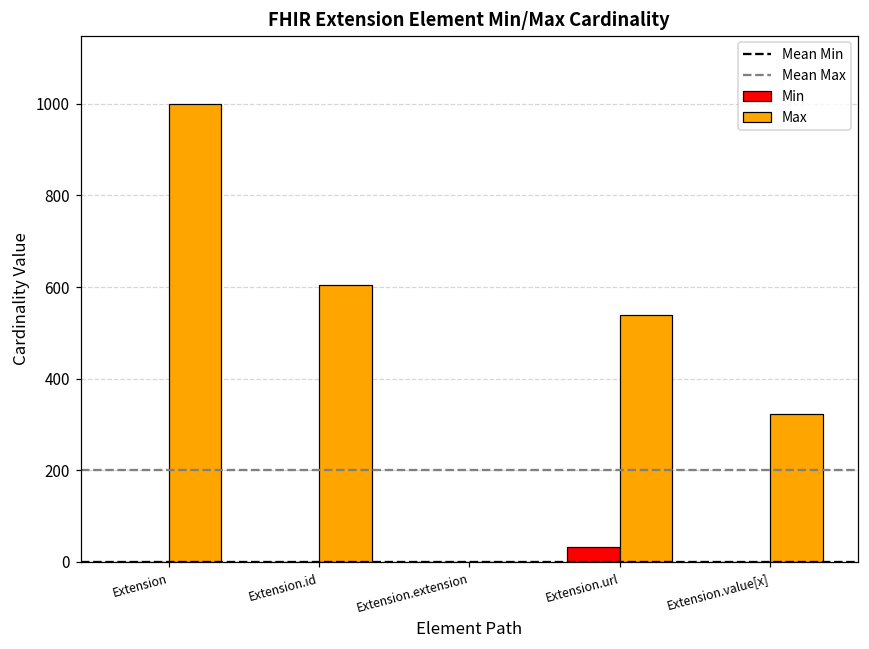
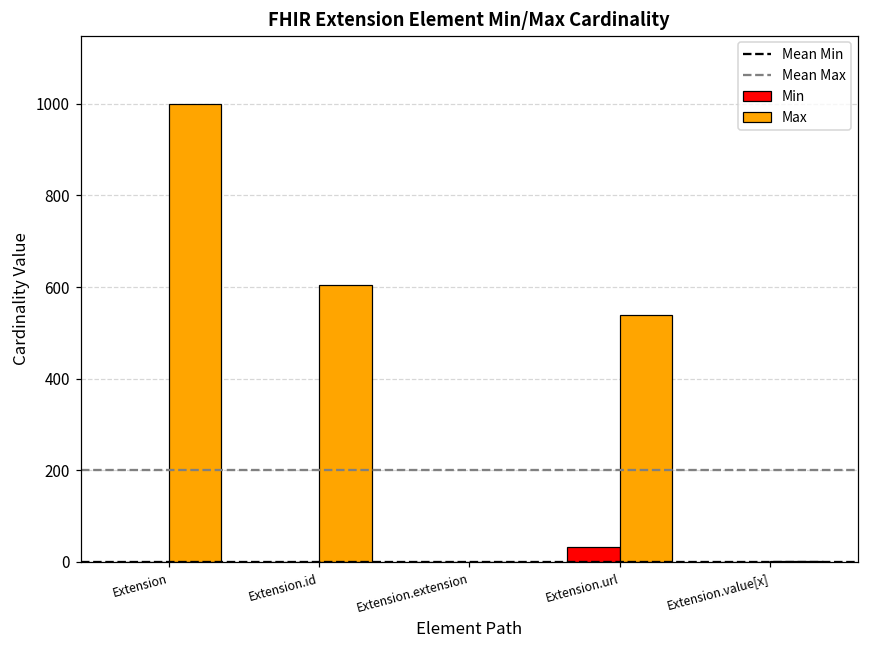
Max, Extension.value[x]: 320 -> 0
